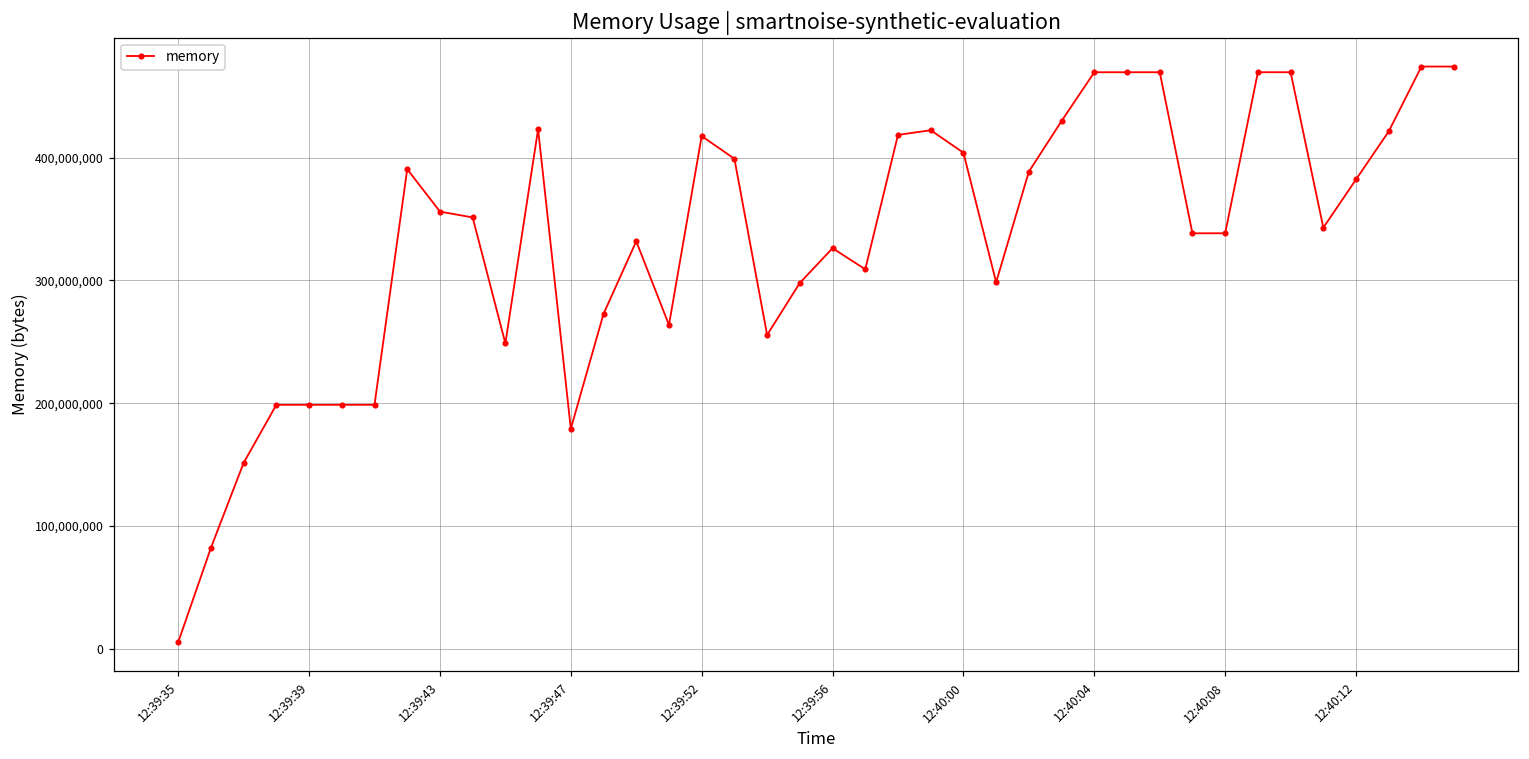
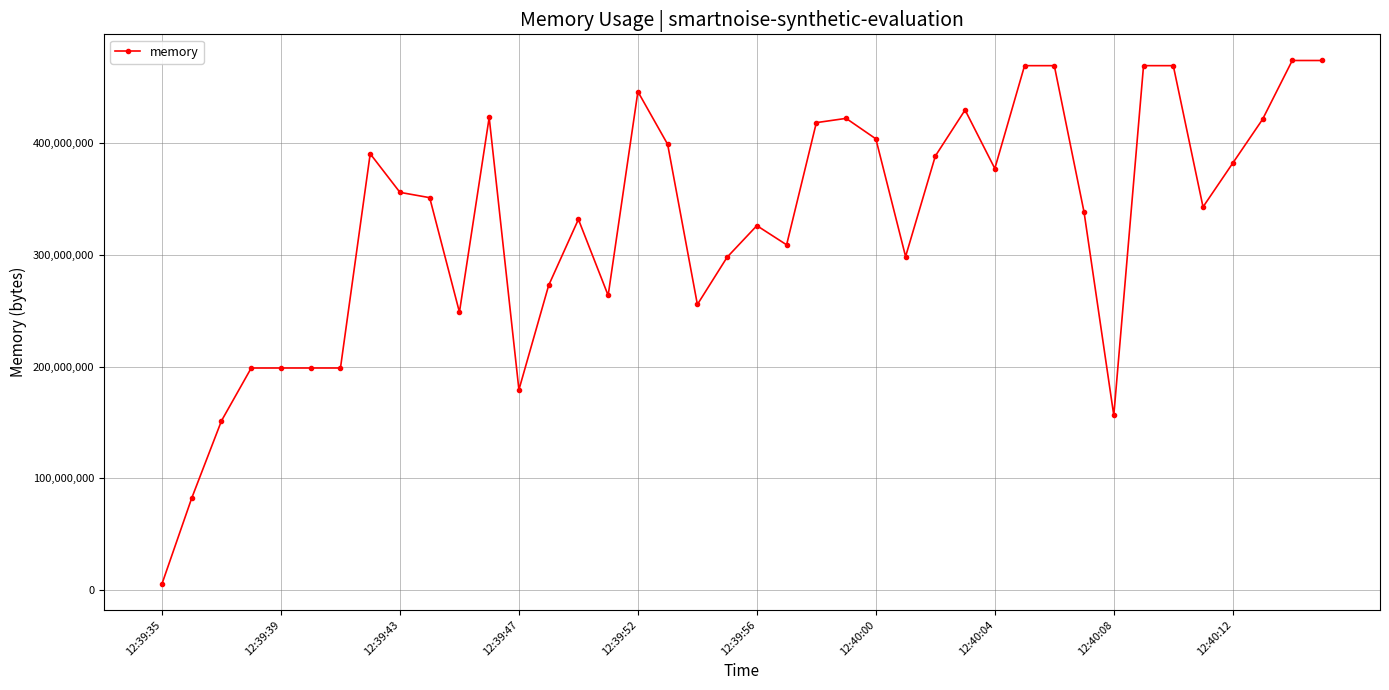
12:39:52: 418,000,000 -> 446,000,000
12:40:04: 470,000,000 -> 377,000,000
12:40:08: 338,000,000 -> 156,000,000
